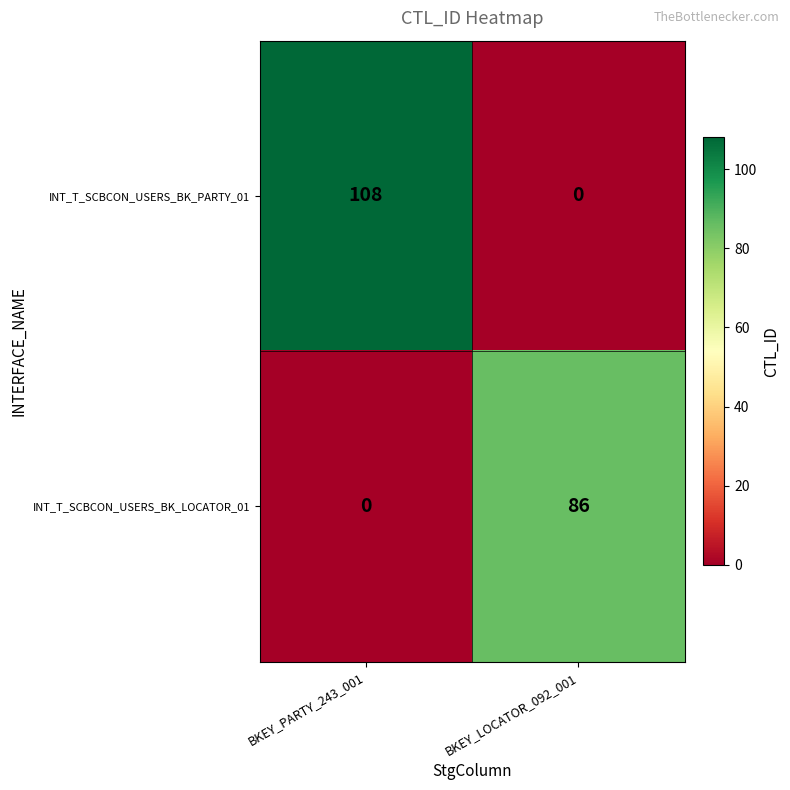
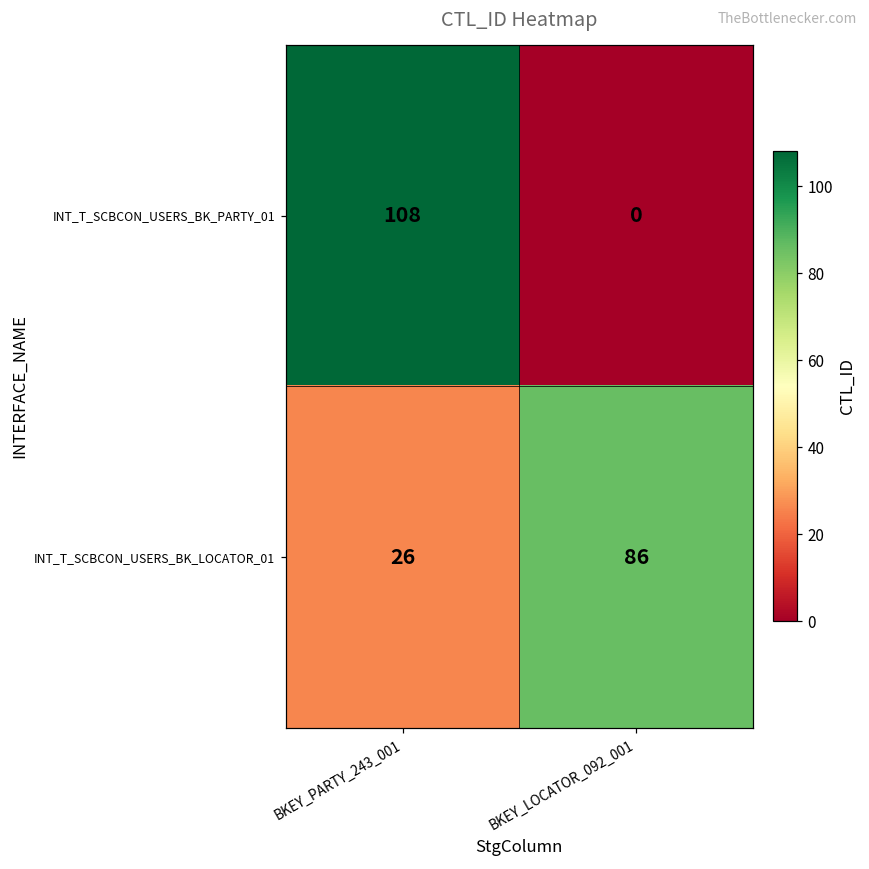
INT_T_SCBCON_USERS_BK_LOCATOR_01, BKEY_PARTY_243_001: 0 -> 26
